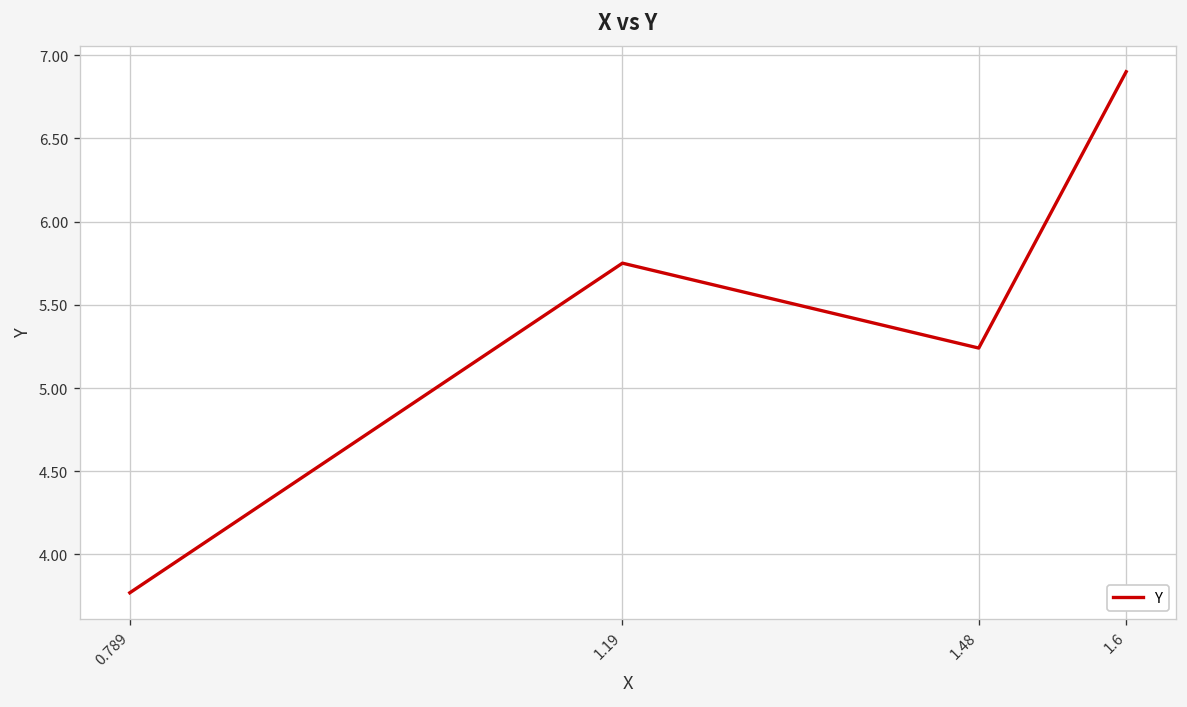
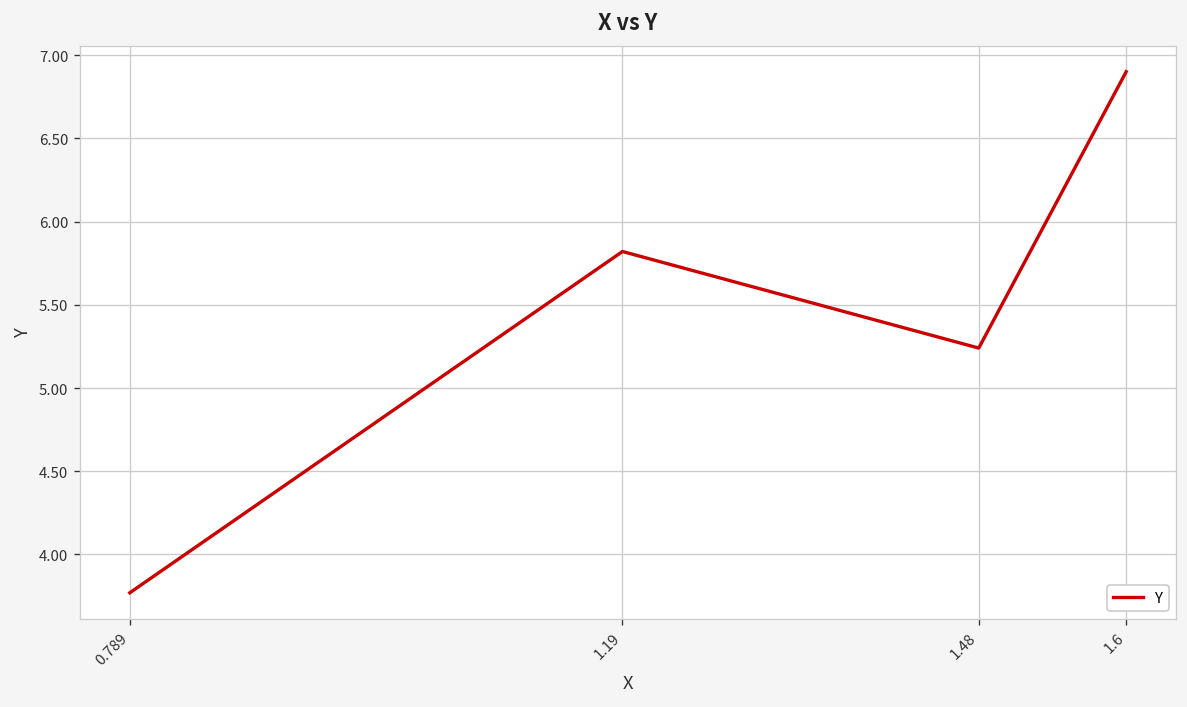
1.19: 5.75 -> 5.82
